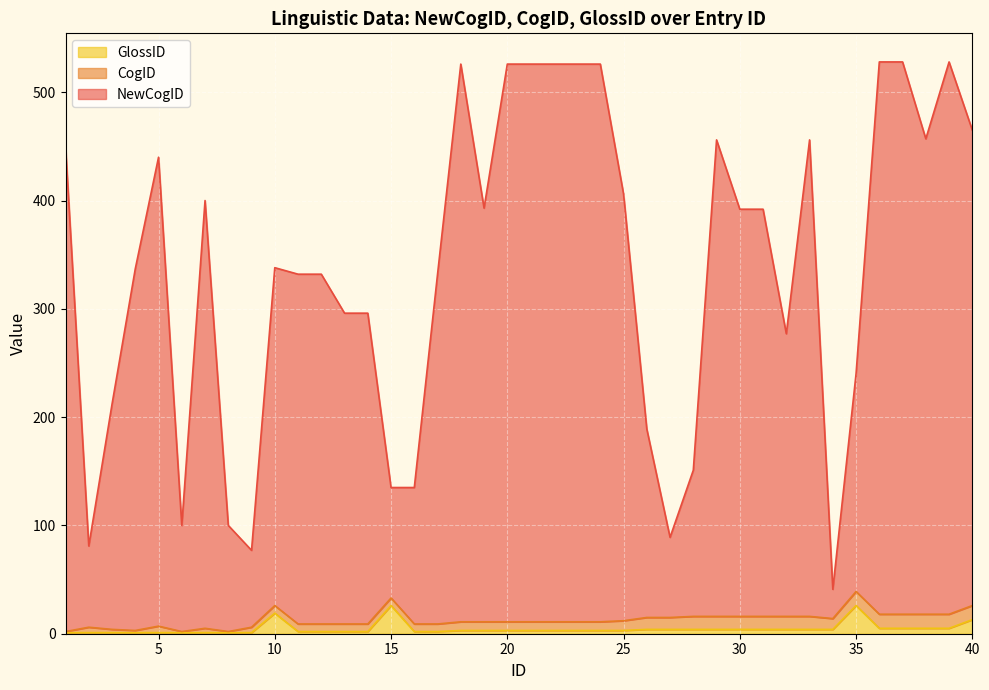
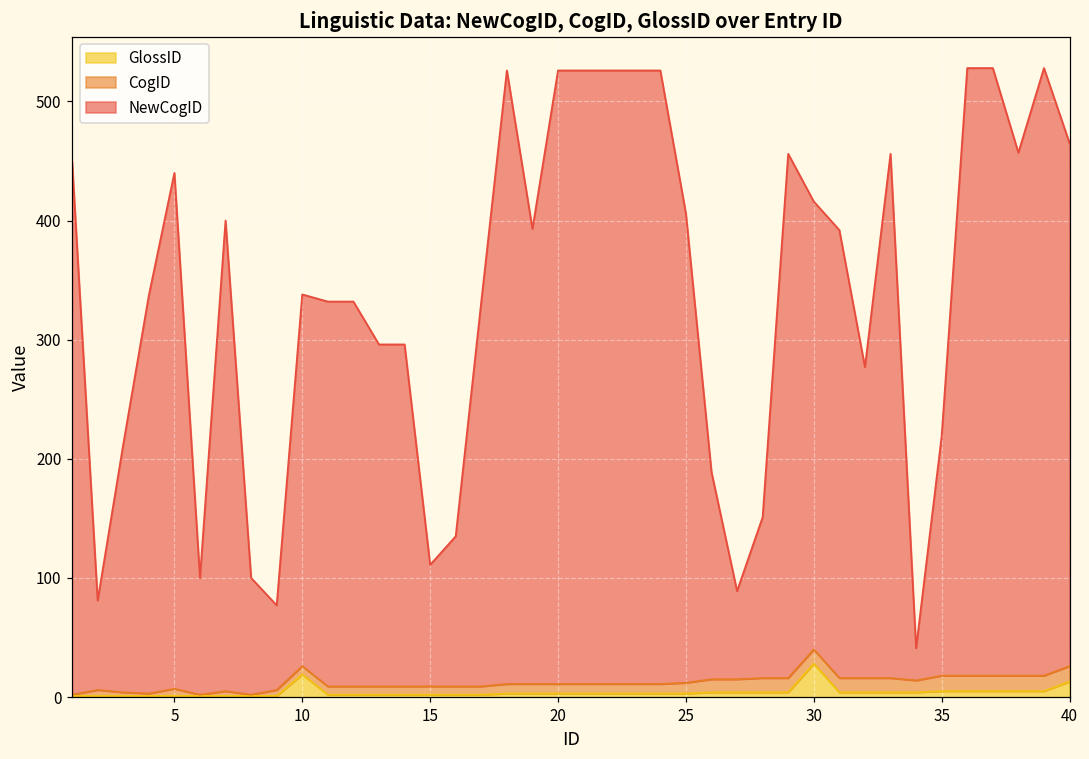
GlossID, 15: 26 -> 2
GlossID, 30: 4 -> 28
GlossID, 35: 26 -> 5
